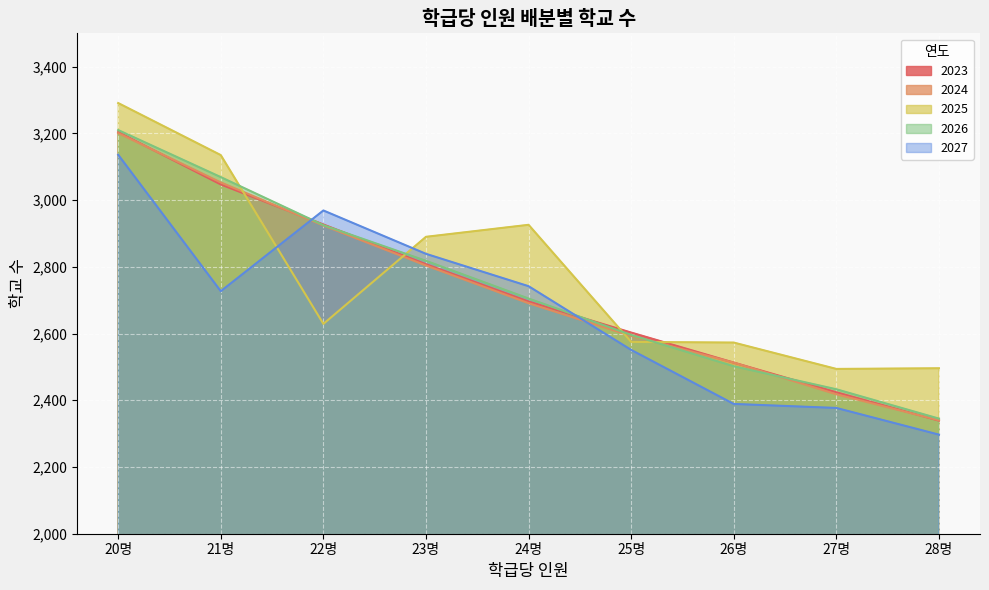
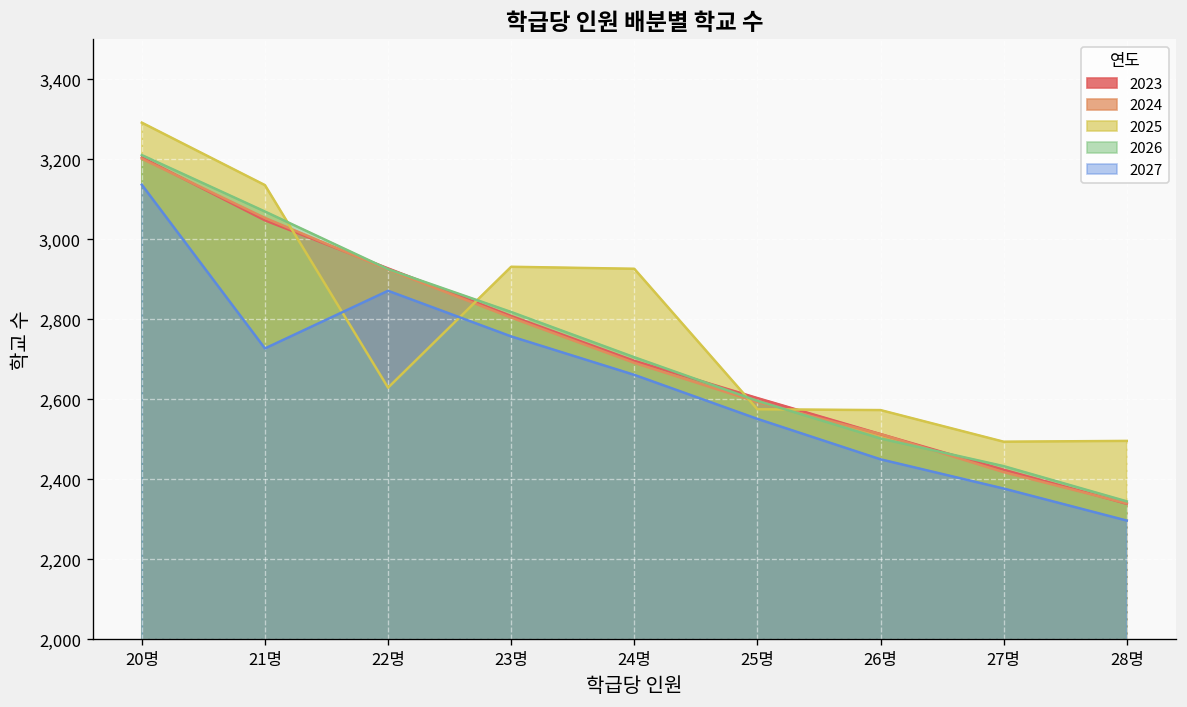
2027, 22명: 2,970 -> 2,870
2025, 23명: 2,890 -> 2,930
2027, 23명: 2,840 -> 2,760
2027, 24명: 2,740 -> 2,660
2027, 26명: 2,390 -> 2,450
